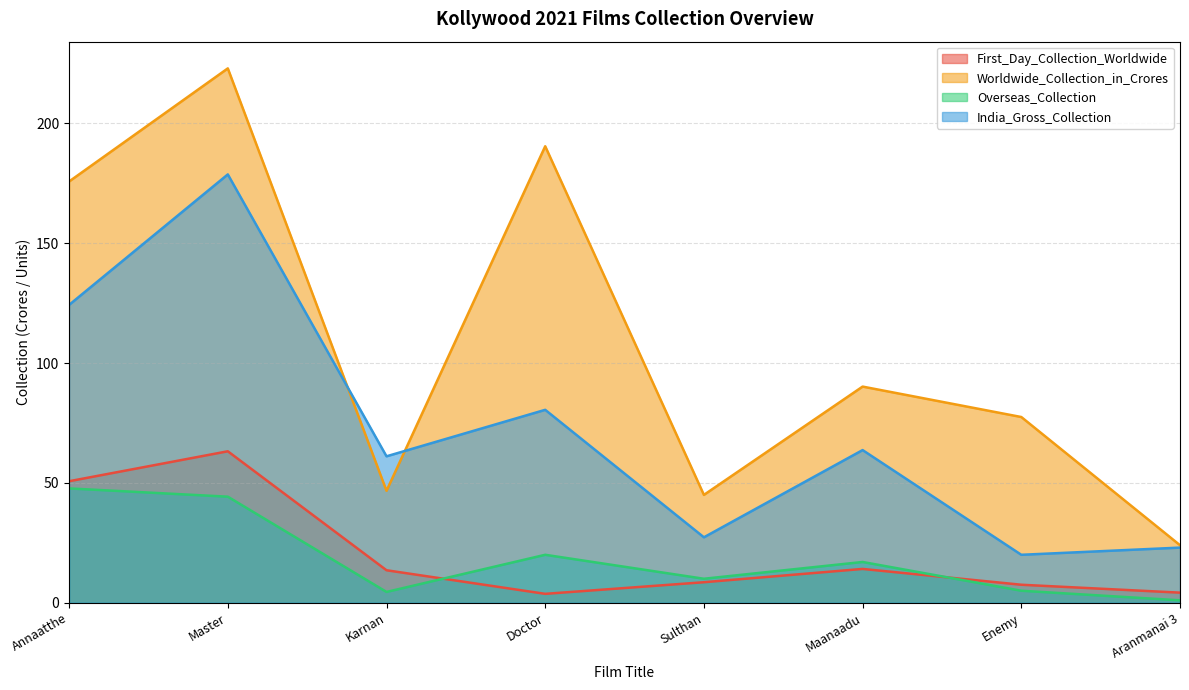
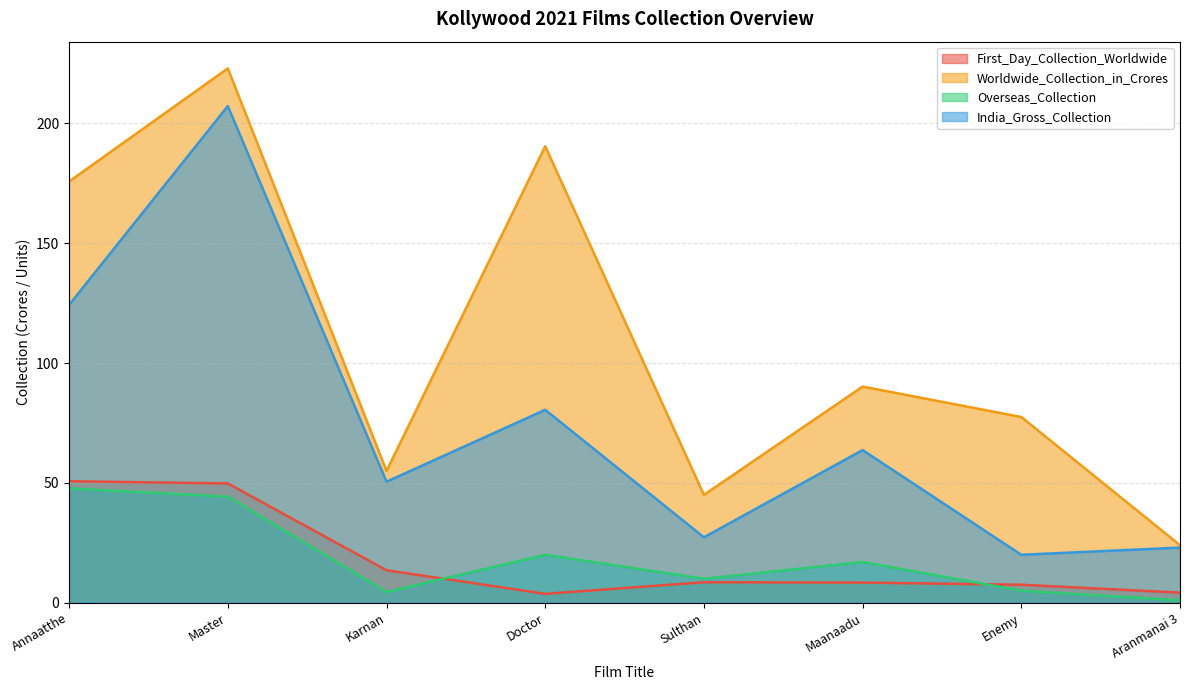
First_Day_Collection_Worldwide, Master: 63 -> 50
India_Gross_Collection, Master: 179 -> 207
Worldwide_Collection_in_Crores, Karnan: 47 -> 55
India_Gross_Collection, Karnan: 61 -> 51
First_Day_Collection_Worldwide, Maanaadu: 14 -> 8
